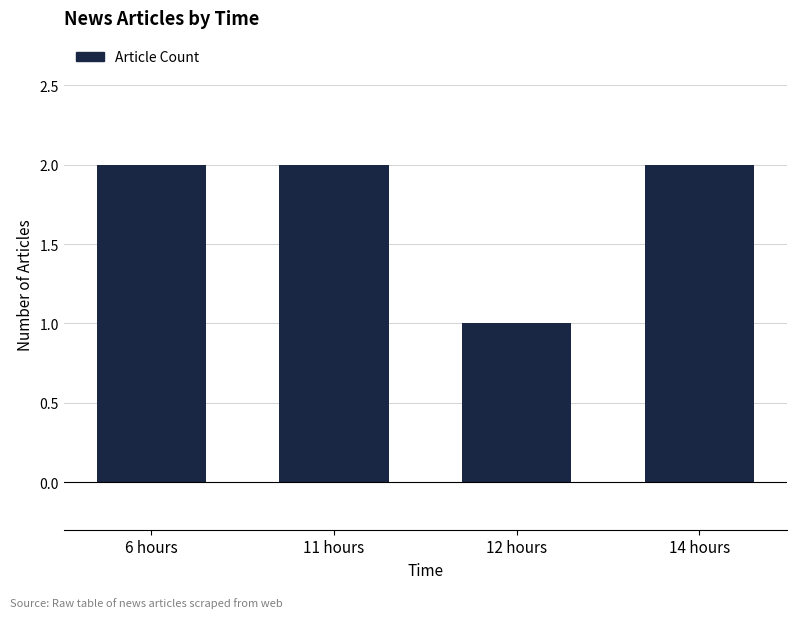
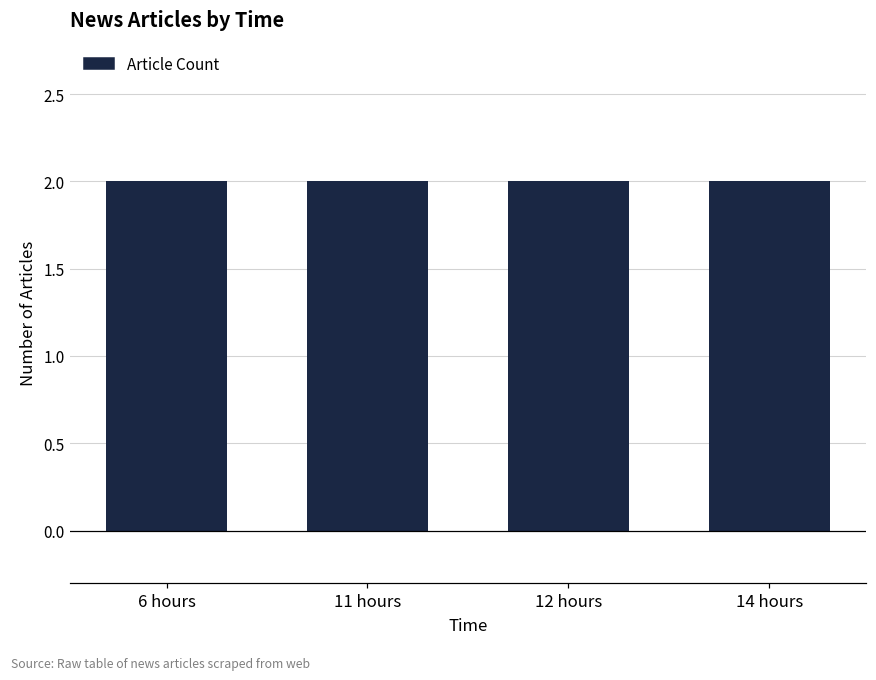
12 hours: 1 -> 2
